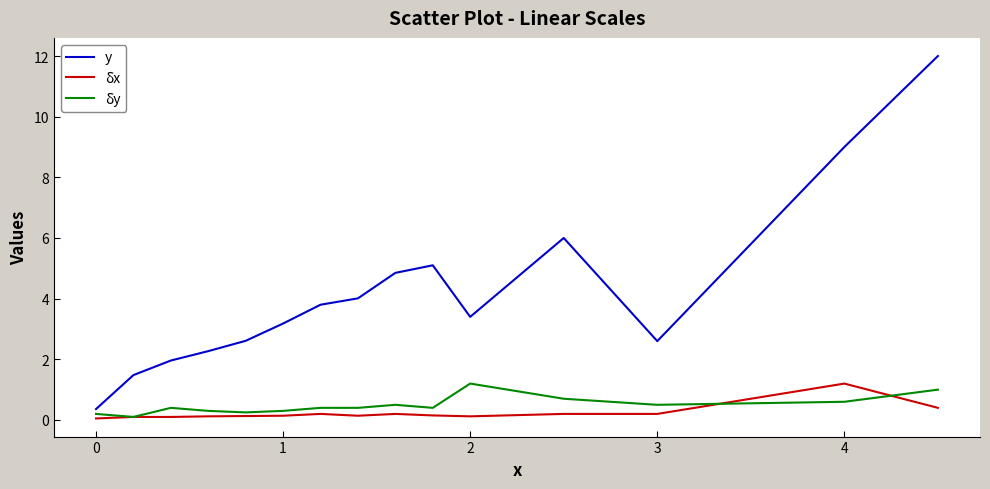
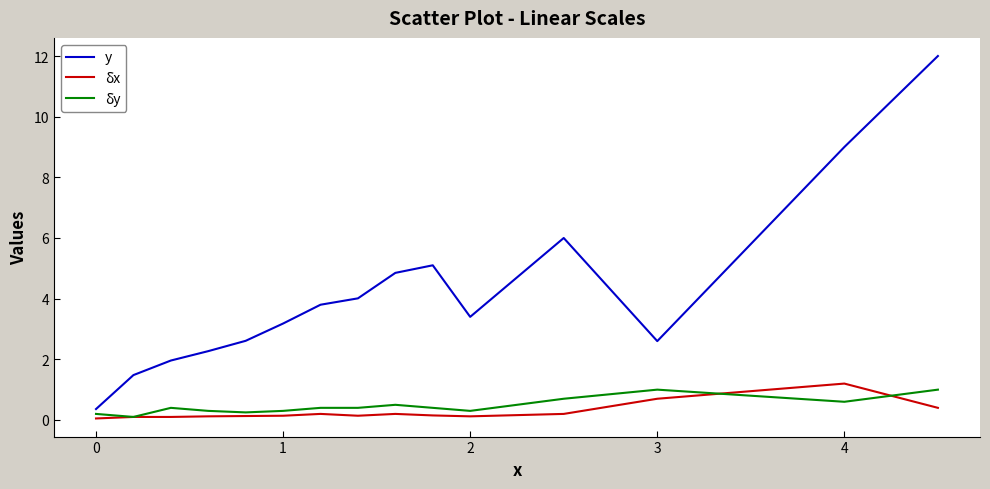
δy, 2: 1.2 -> 0.3
δx, 3: 0.2 -> 0.7
δy, 3: 0.5 -> 1.0
